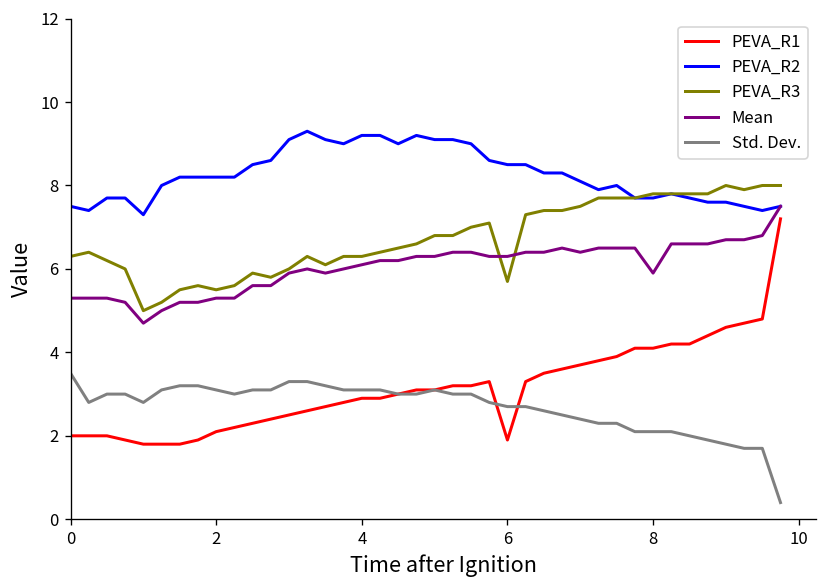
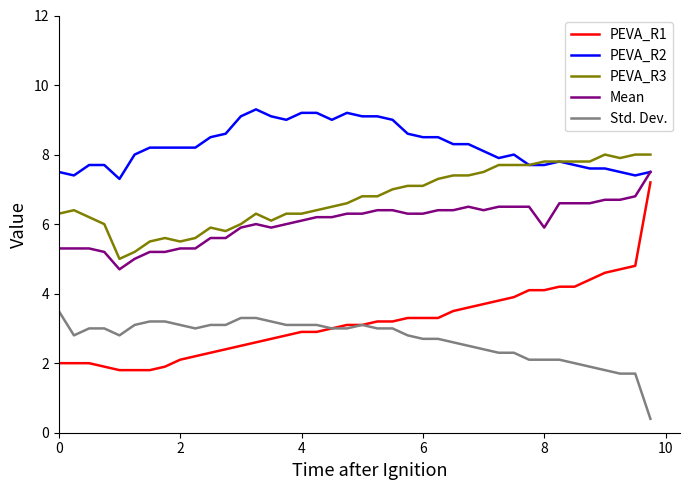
PEVA_R1, 6: 1.9 -> 3.3
PEVA_R3, 6: 5.7 -> 7.1
